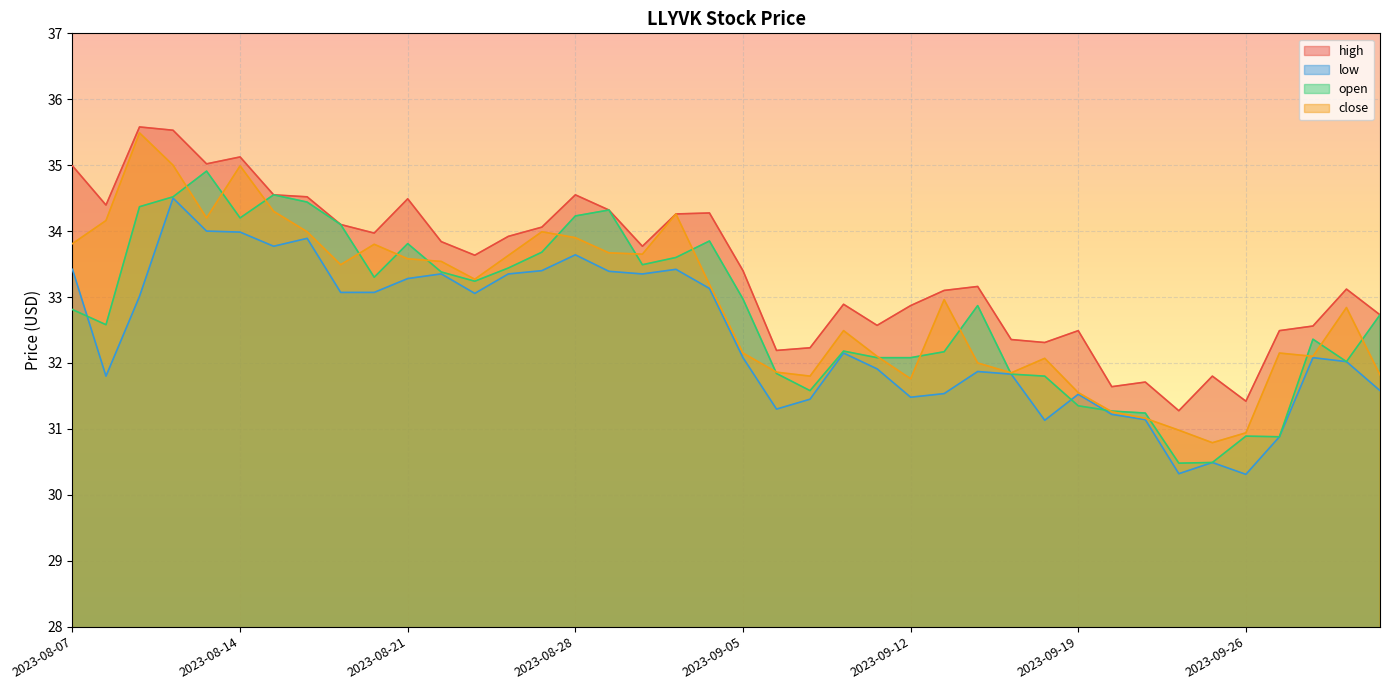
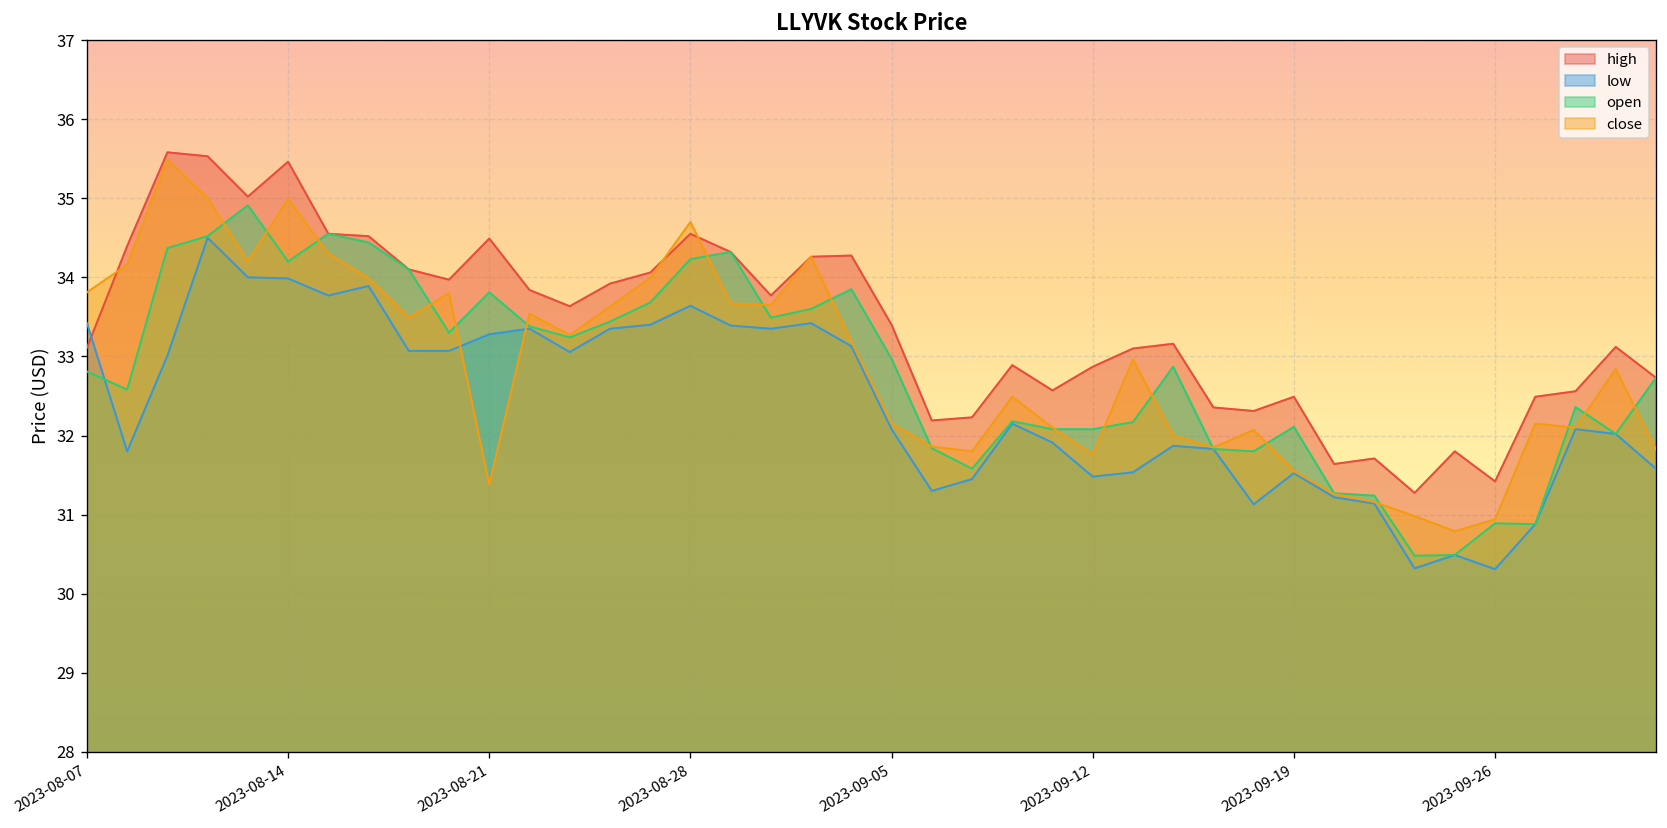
high, 2023-08-07: 35.0 -> 33.1
high, 2023-08-14: 35.1 -> 35.5
close, 2023-08-21: 33.6 -> 31.4
close, 2023-08-28: 33.9 -> 34.7
open, 2023-09-19: 31.4 -> 32.1
